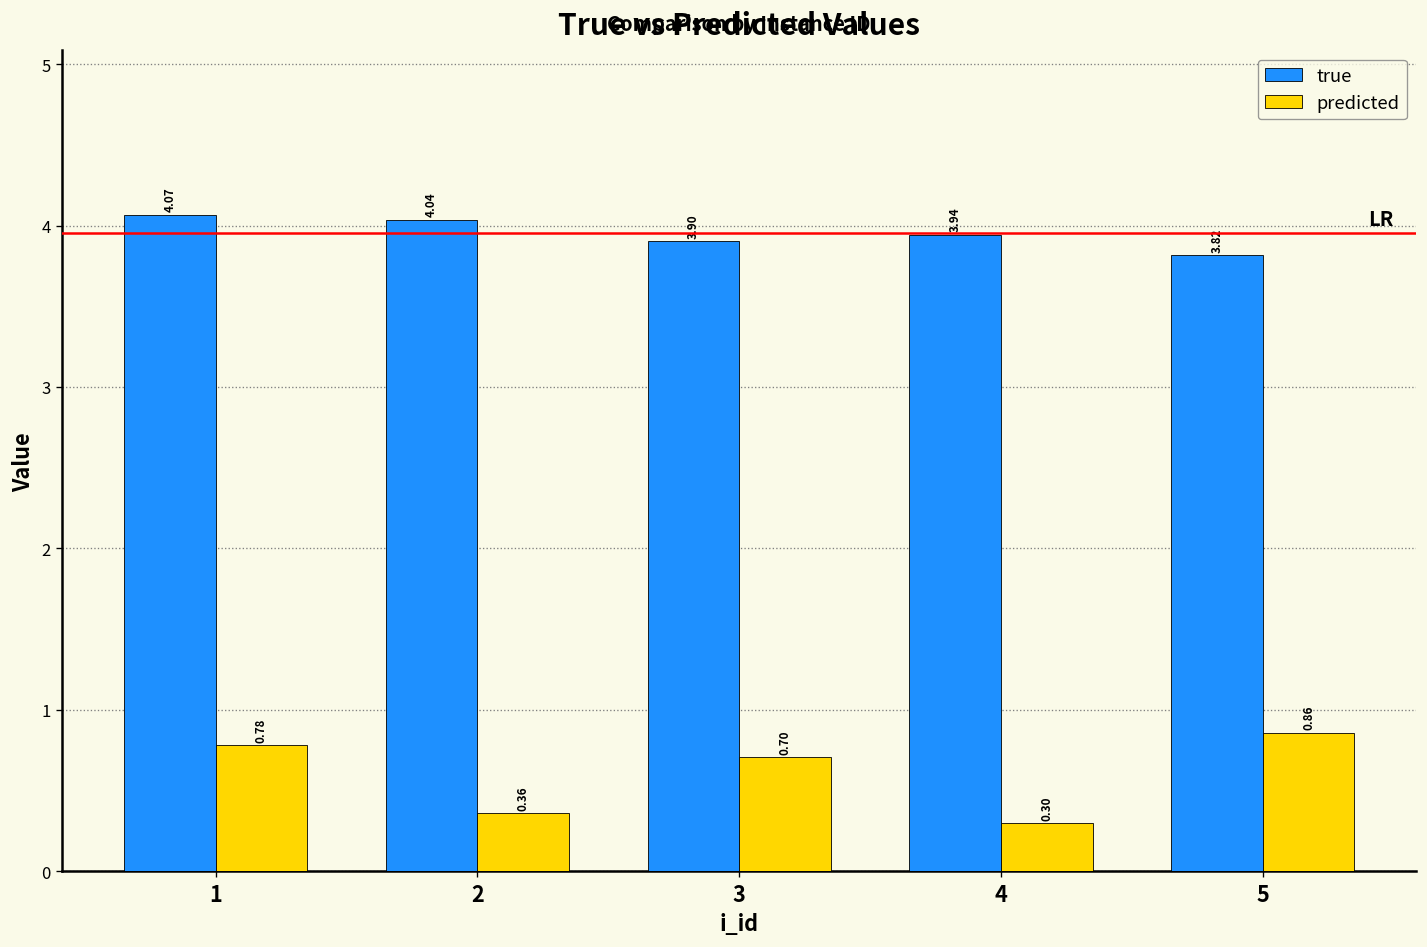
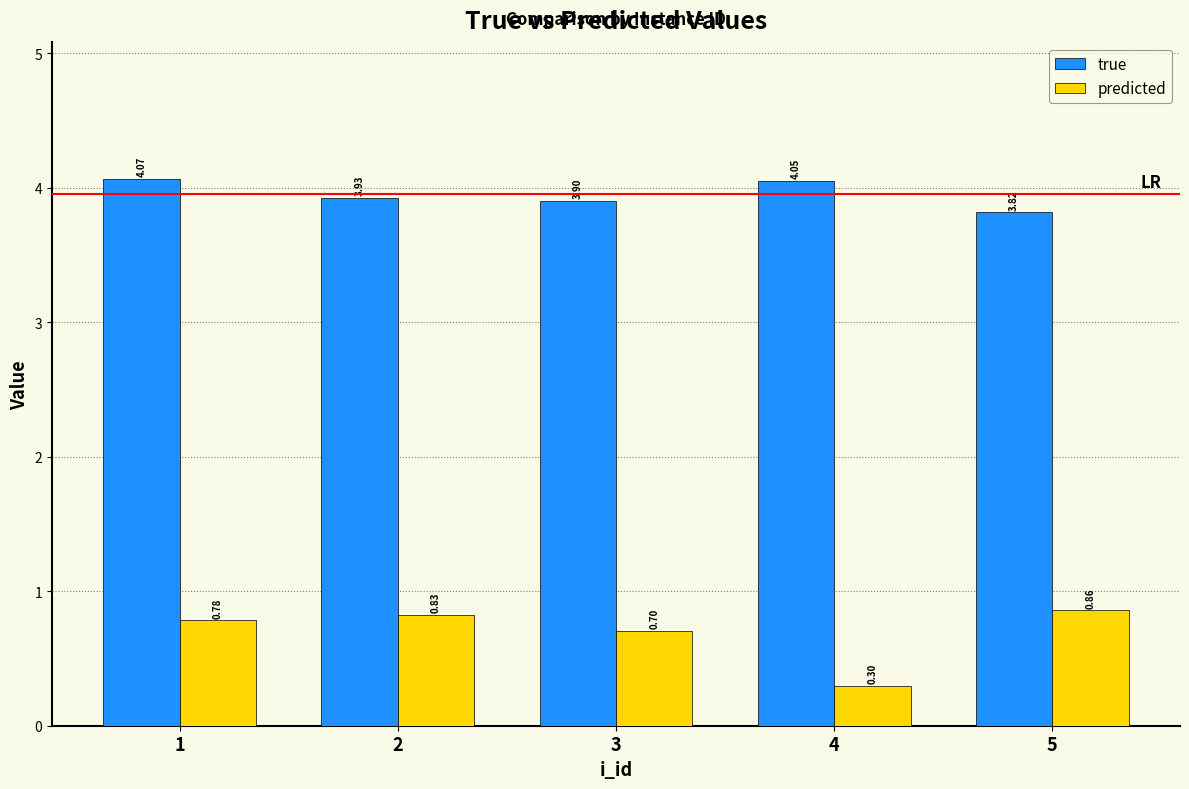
true, 2: 4.04 -> 3.93
predicted, 2: 0.36 -> 0.83
true, 4: 3.94 -> 4.05
